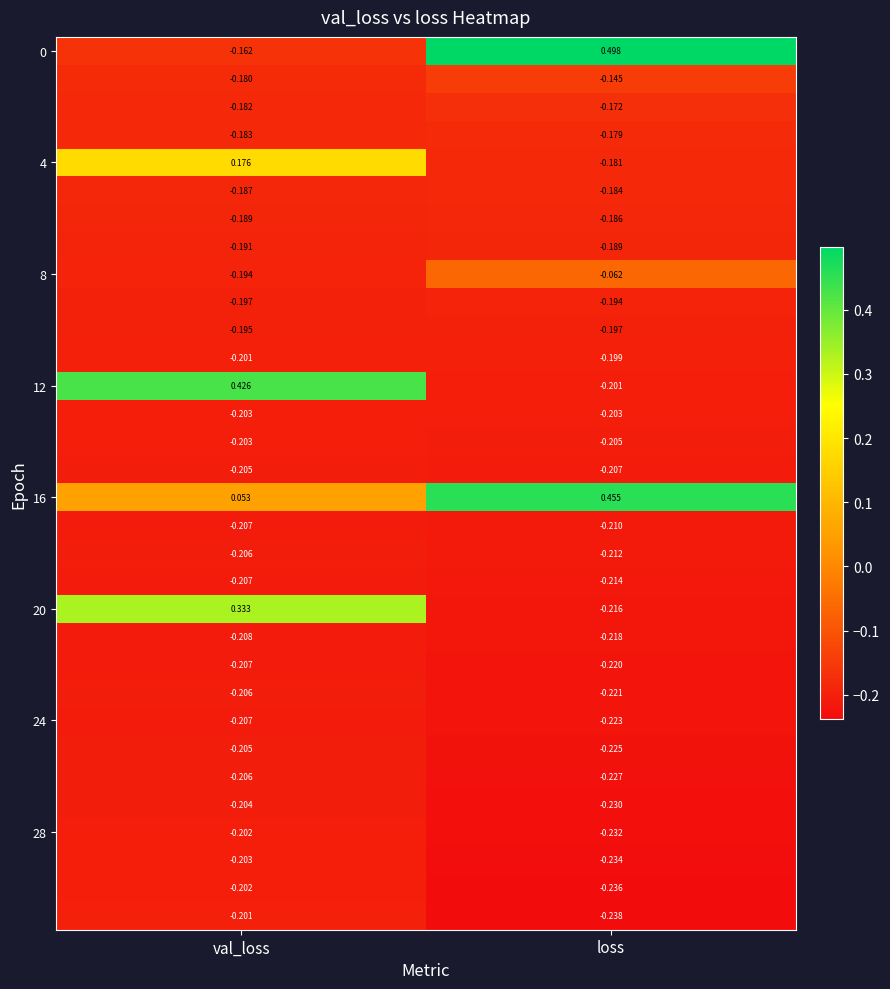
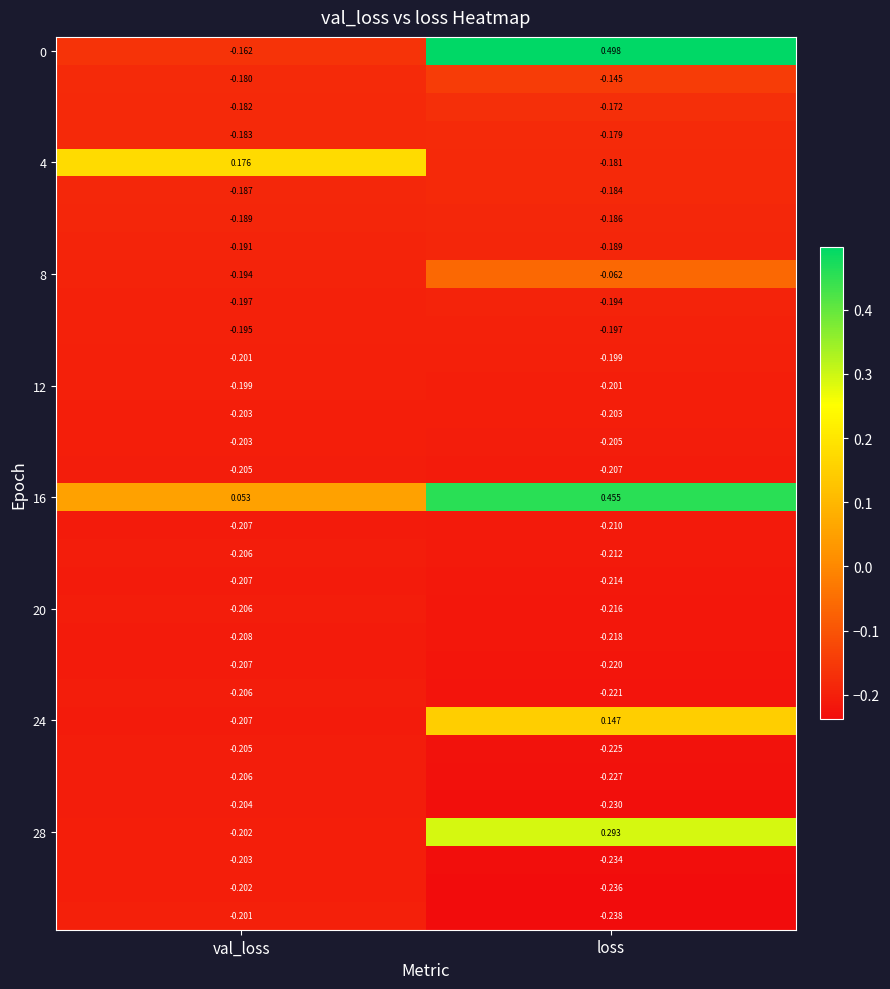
12, val_loss: 0.426 -> -0.199
20, val_loss: 0.333 -> -0.206
24, loss: -0.223 -> 0.147
28, loss: -0.232 -> 0.293
